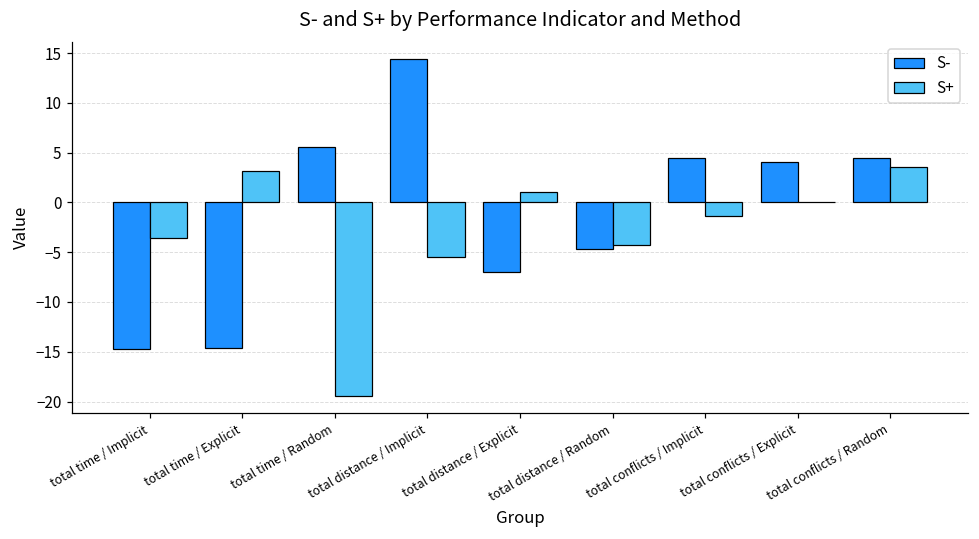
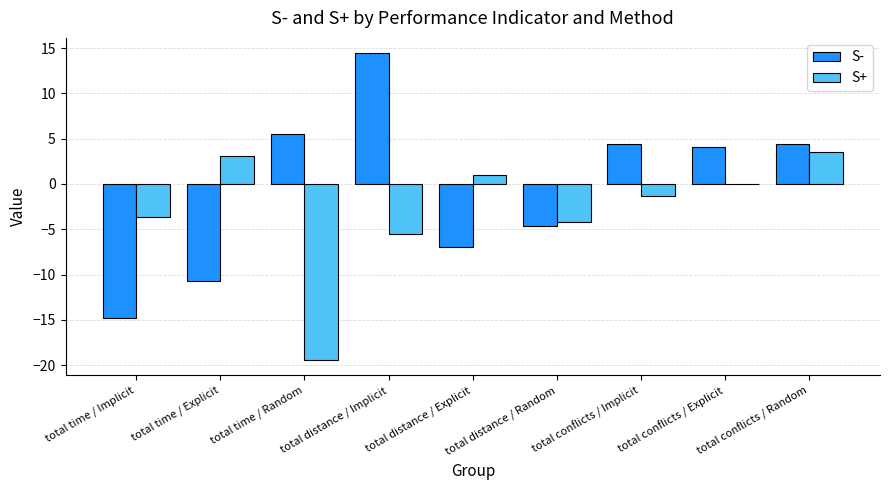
S-, total time / Explicit: -15 -> -11
